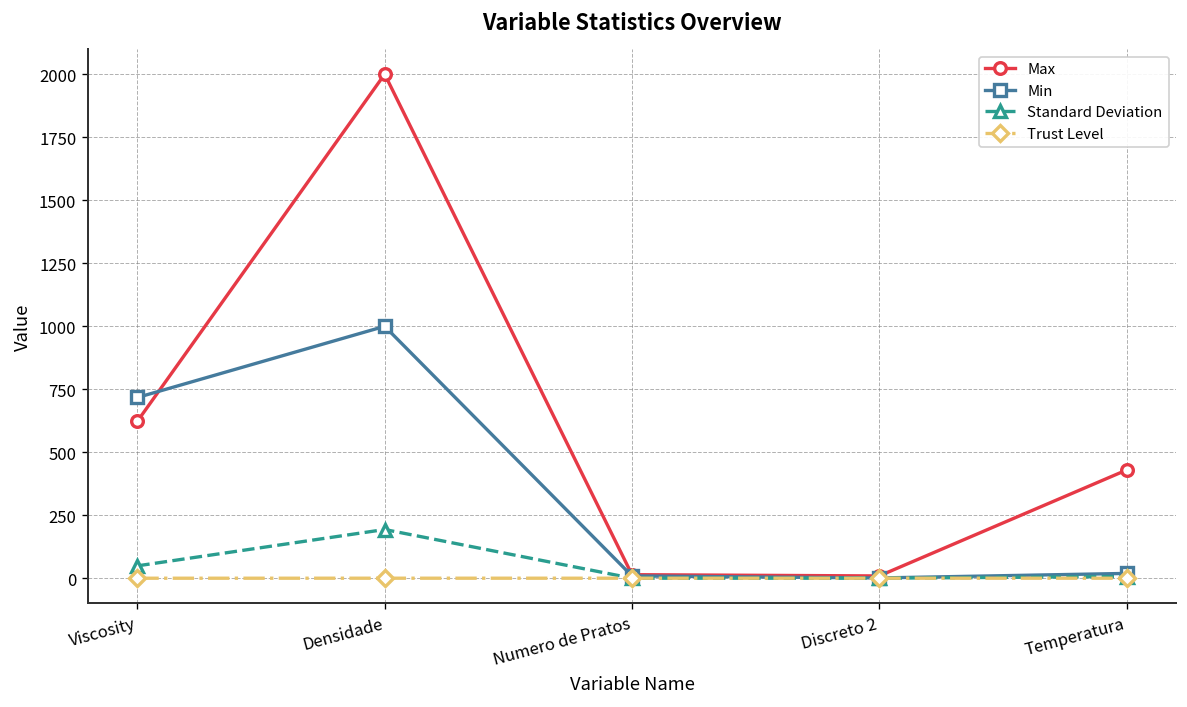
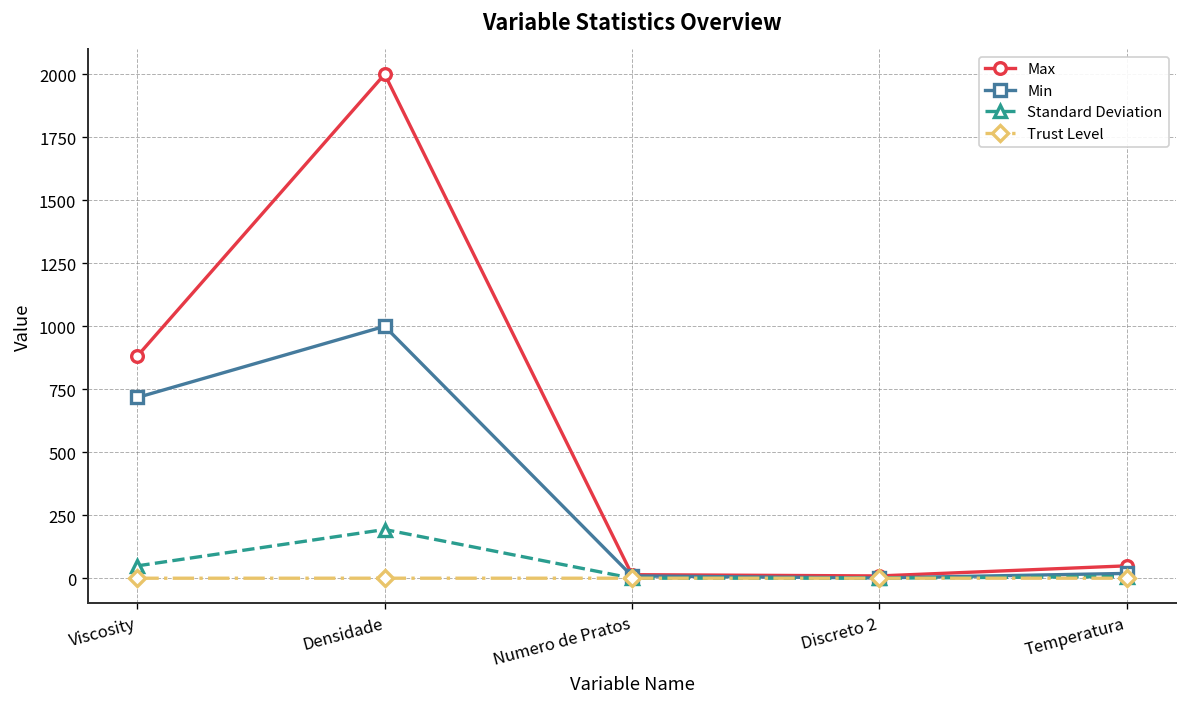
Max, Viscosity: 620 -> 880
Max, Temperatura: 430 -> 50
